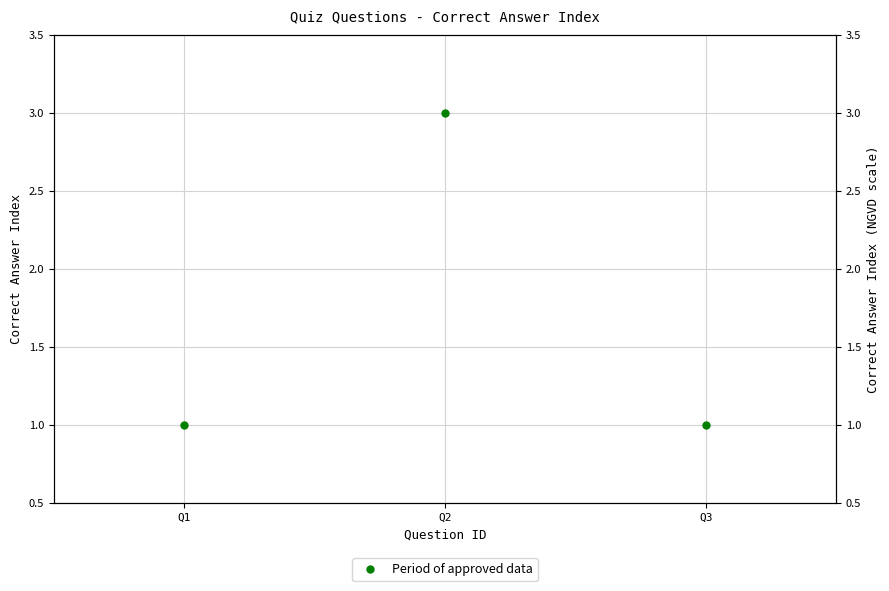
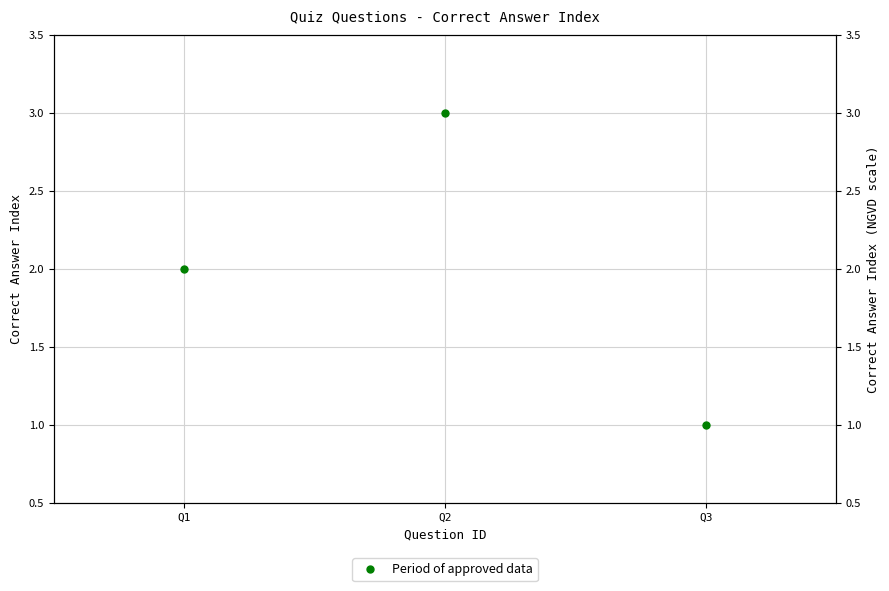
Q1: 1 -> 2
